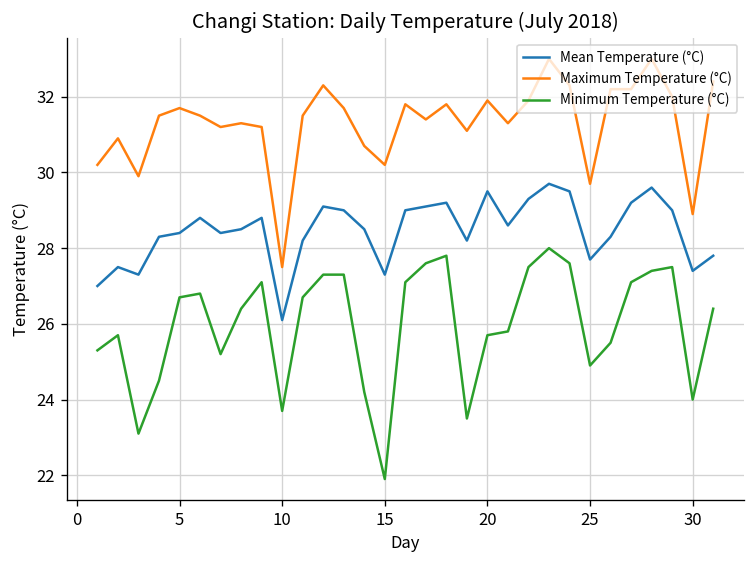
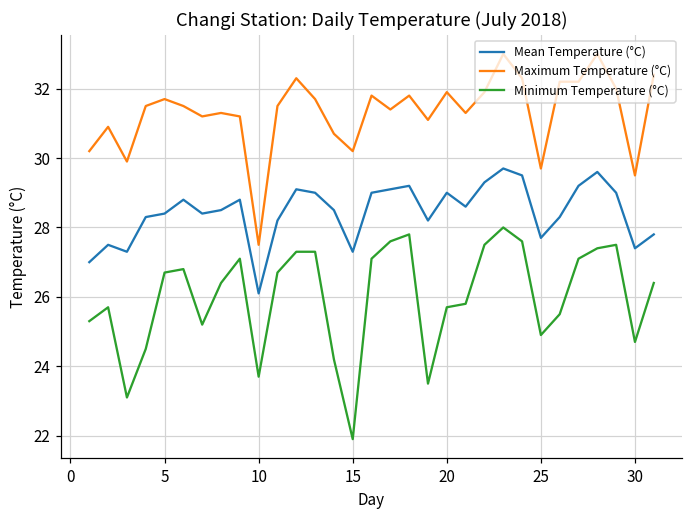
Mean Temperature (°C), 20: 29.5 -> 29.0
Maximum Temperature (°C), 30: 28.9 -> 29.5
Minimum Temperature (°C), 30: 24.0 -> 24.7
